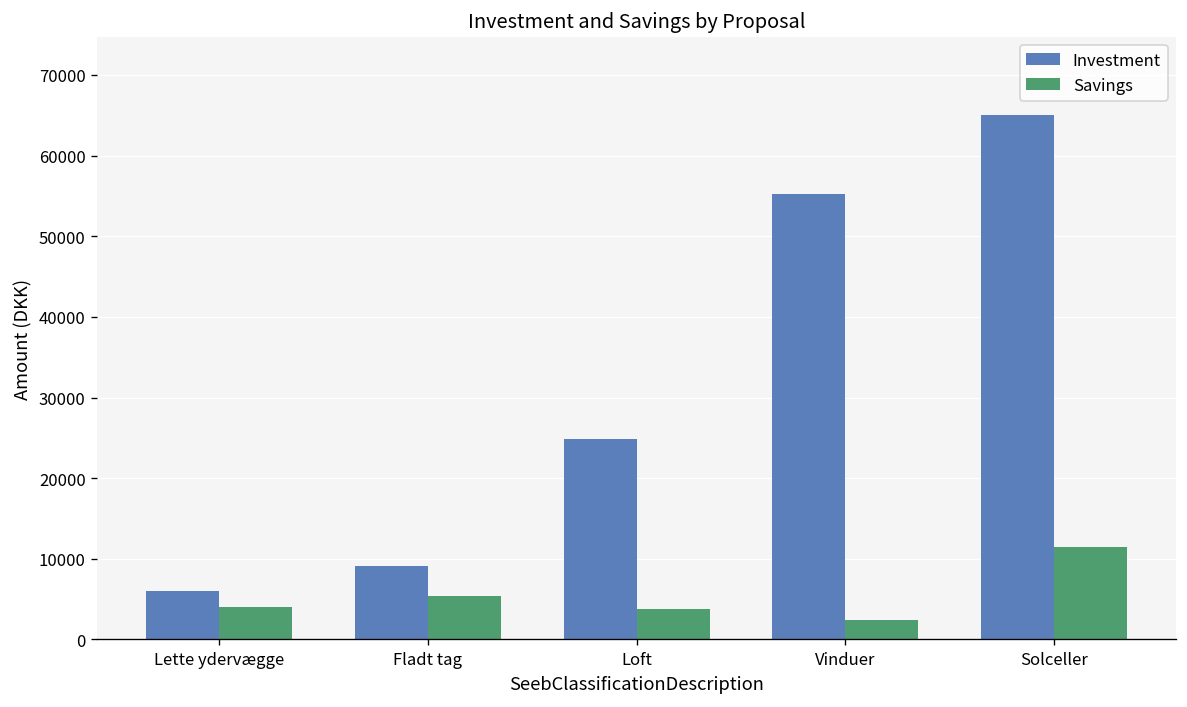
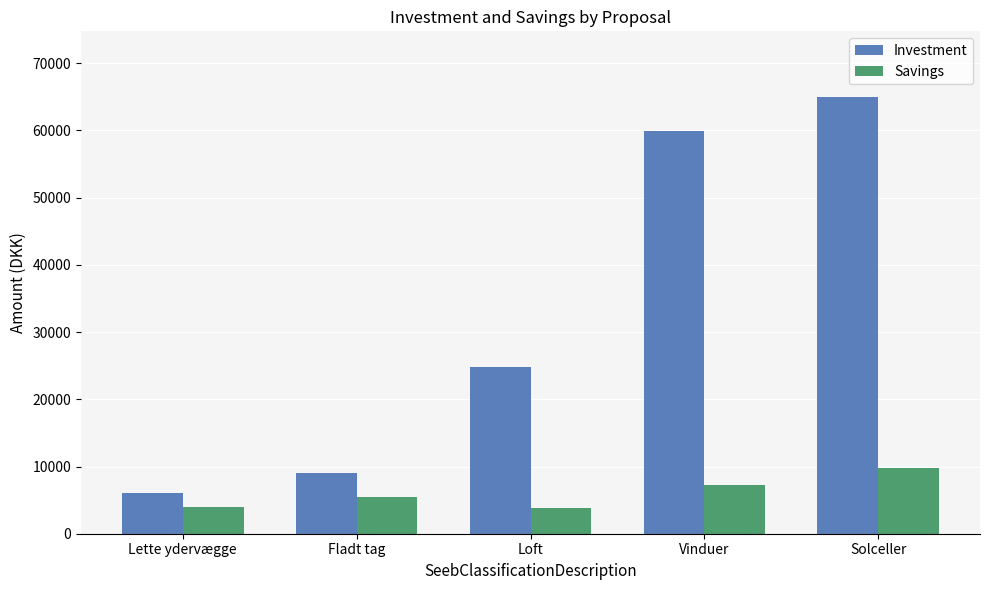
Investment, Vinduer: 55000 -> 60000
Savings, Vinduer: 2000 -> 7000
Savings, Solceller: 11000 -> 10000
